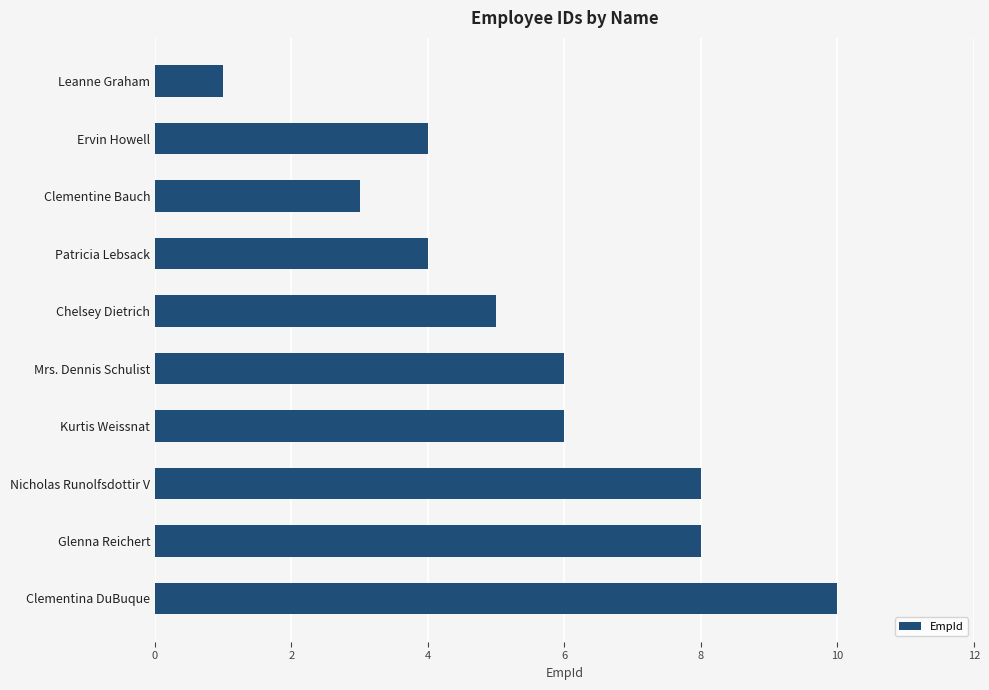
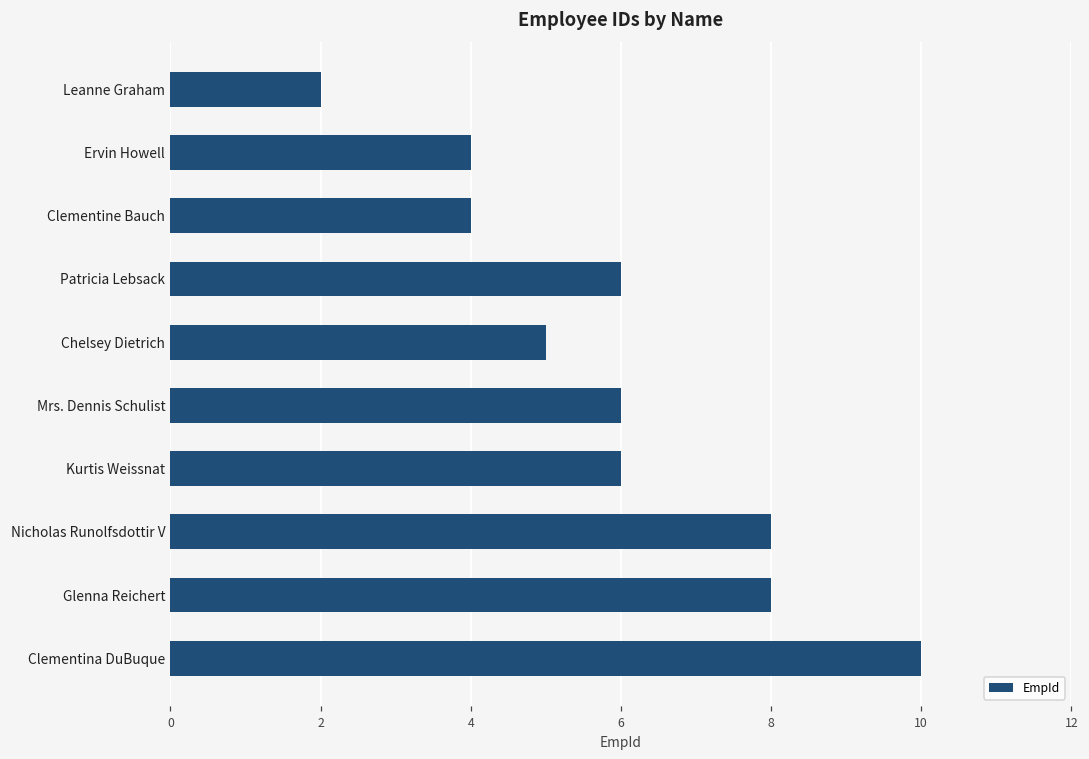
Leanne Graham: 1 -> 2
Clementine Bauch: 3 -> 4
Patricia Lebsack: 4 -> 6
